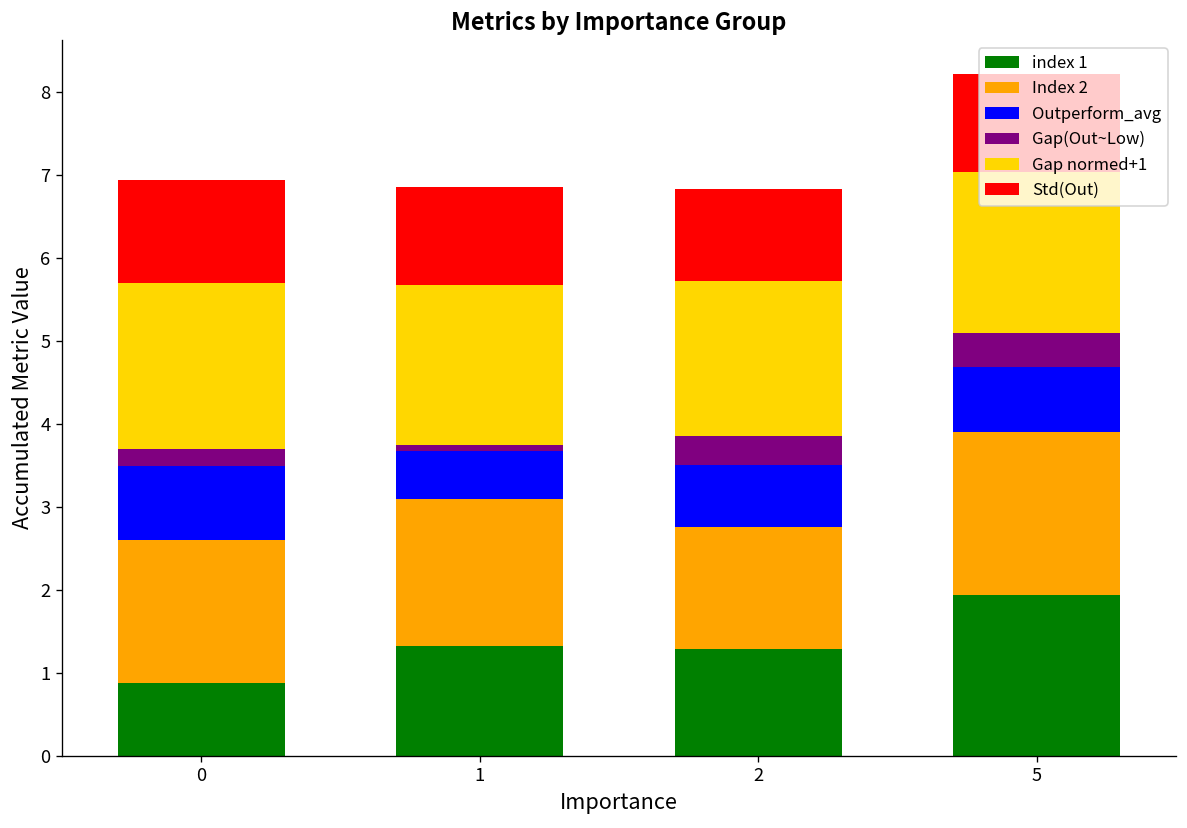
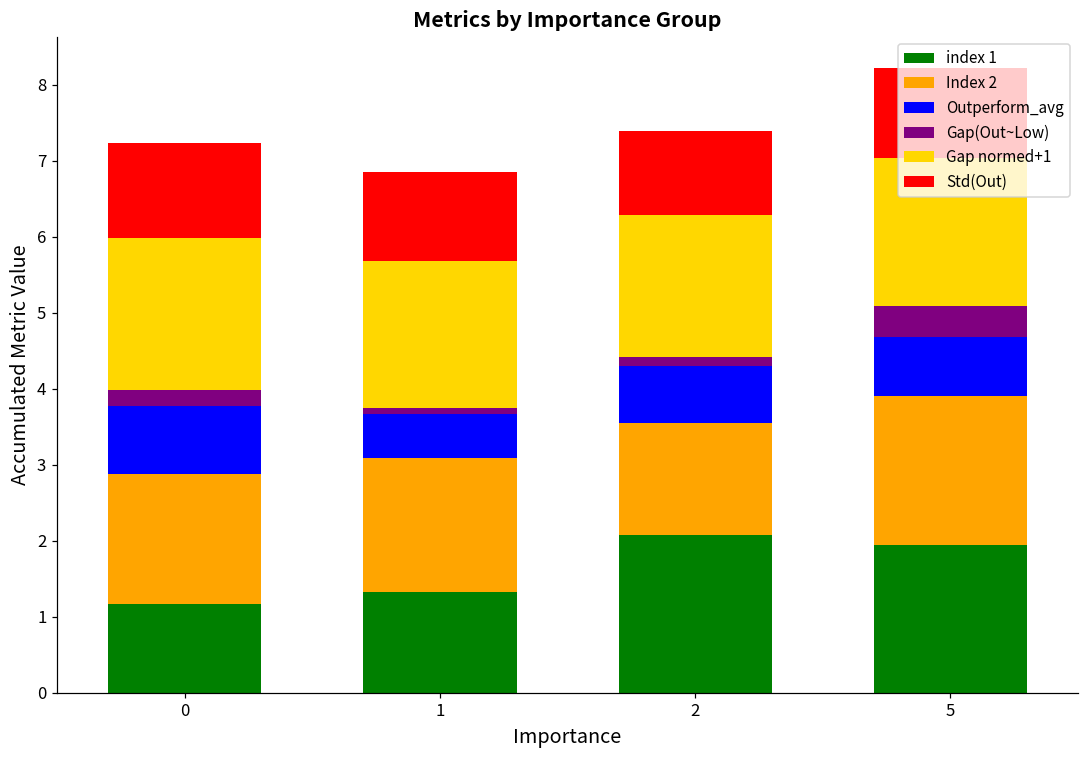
index 1, 0: 0.9 -> 1.2
index 1, 2: 1.3 -> 2.1
Gap(Out~Low), 2: 0.4 -> 0.1
